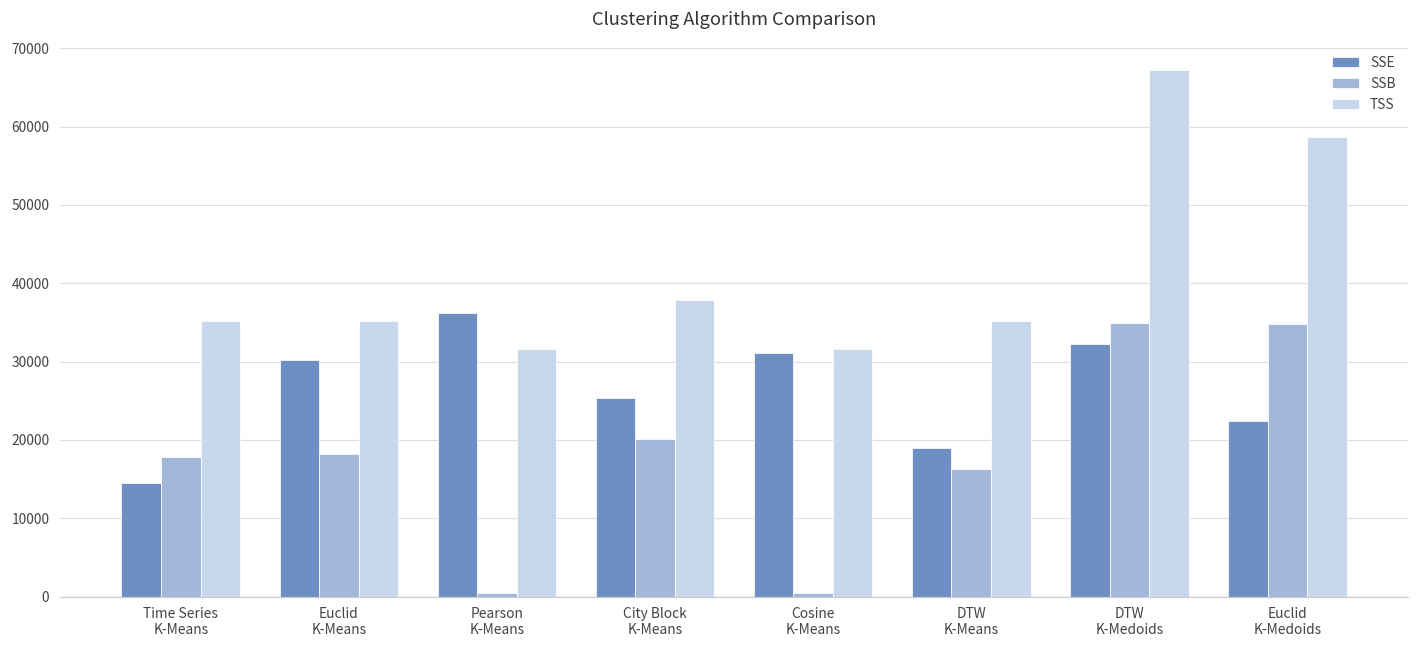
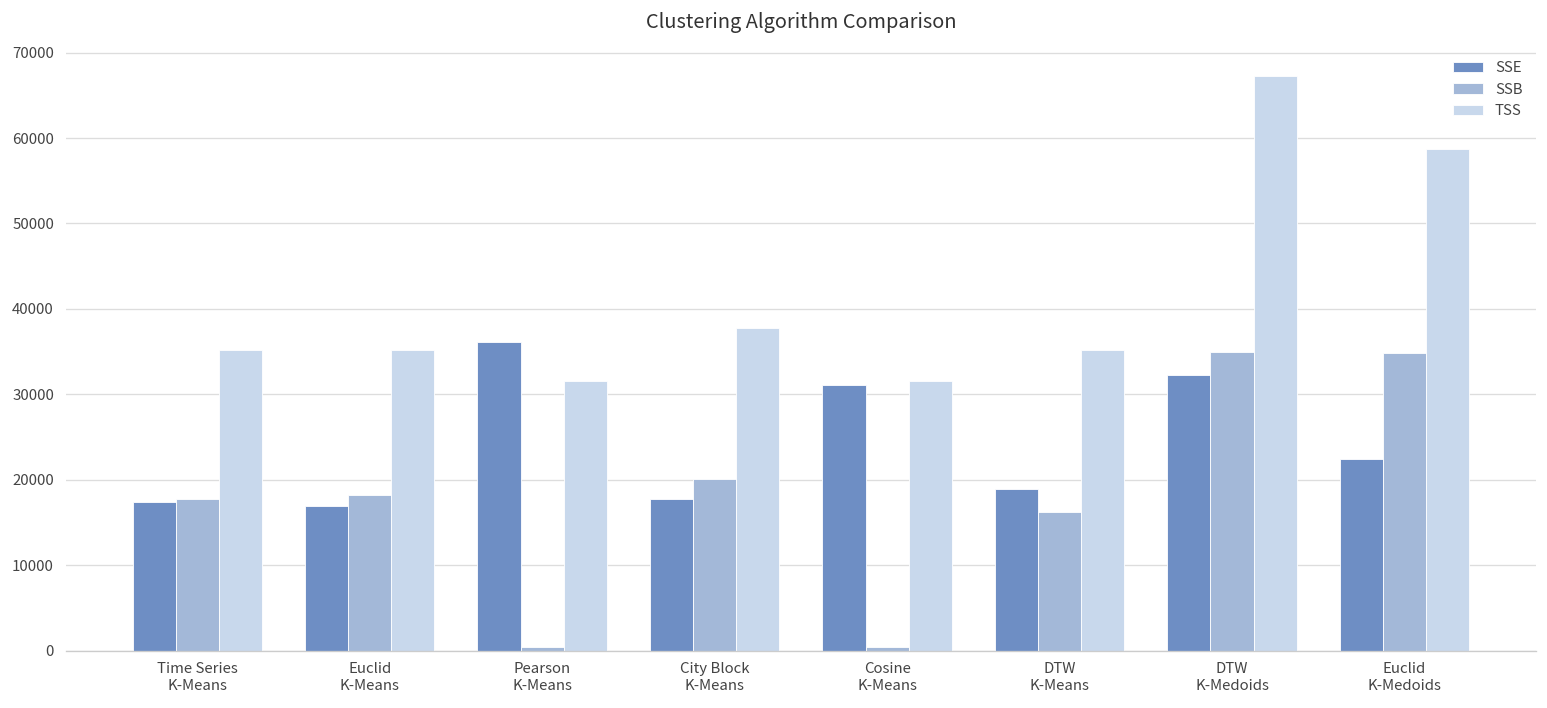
SSE, Time Series K-Means: 14000 -> 17000
SSE, Euclid K-Means: 30000 -> 17000
SSE, City Block K-Means: 25000 -> 18000
